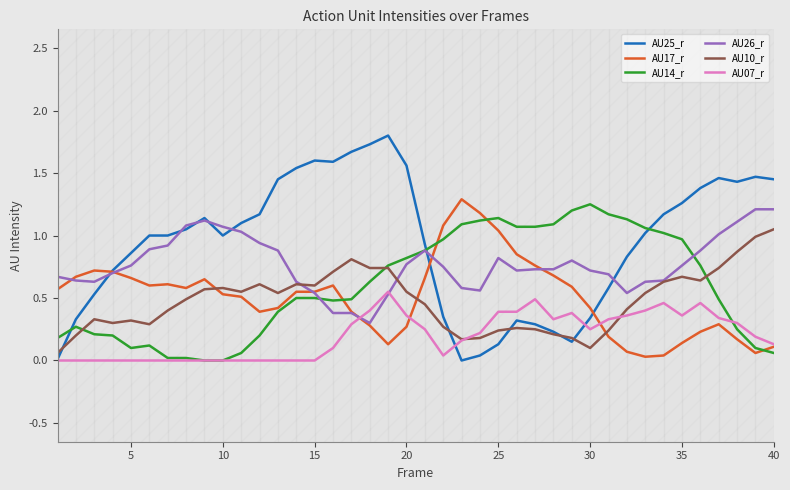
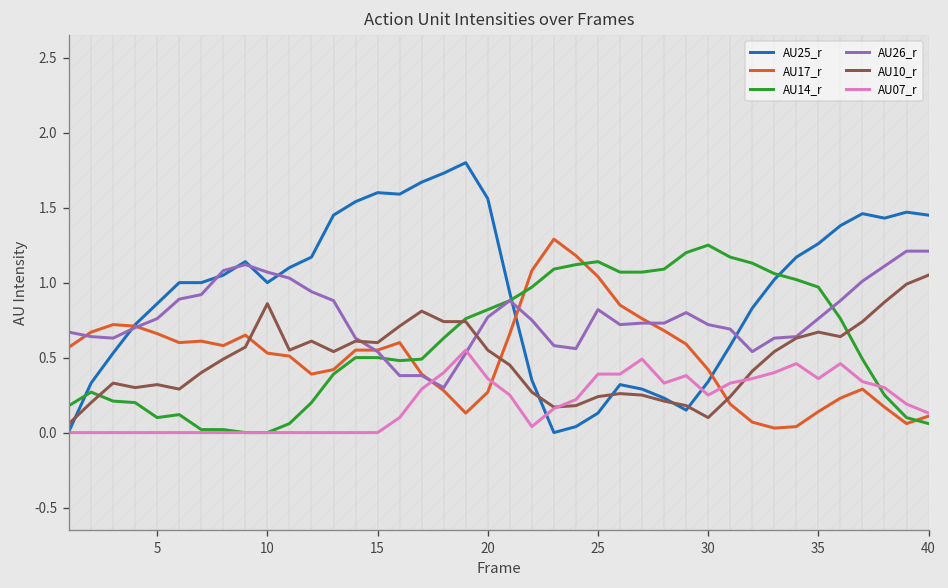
AU10_r, 10: 0.58 -> 0.86
